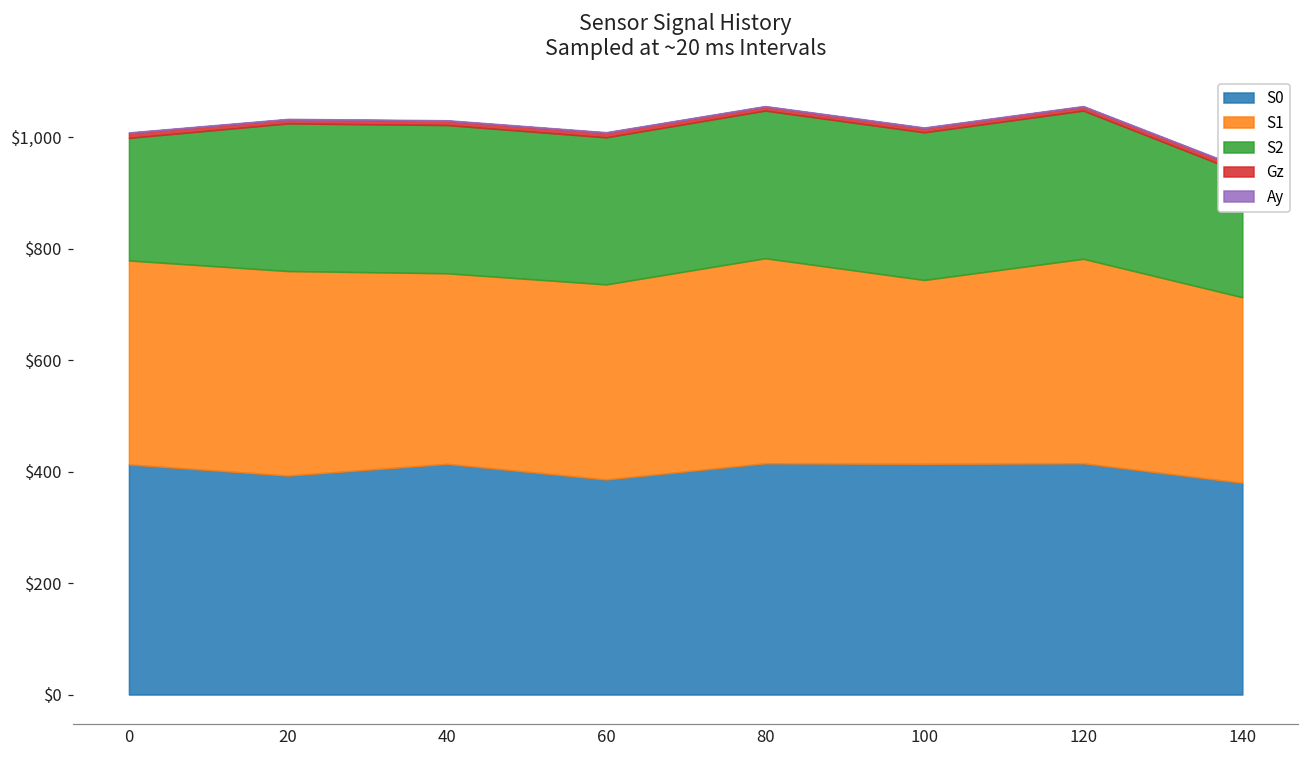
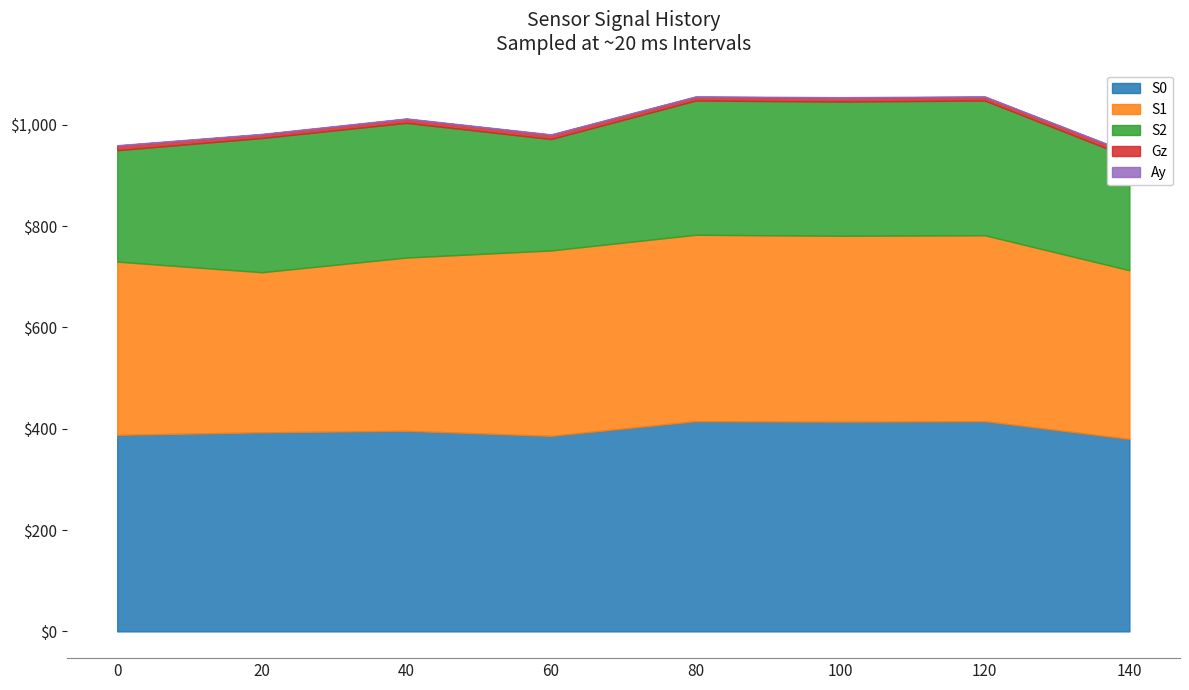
S0, 0: $410 -> $390
S1, 0: $370 -> $340
S1, 20: $370 -> $320
S0, 40: $410 -> $400
S1, 60: $350 -> $370
S2, 60: $260 -> $220
S1, 100: $330 -> $370
